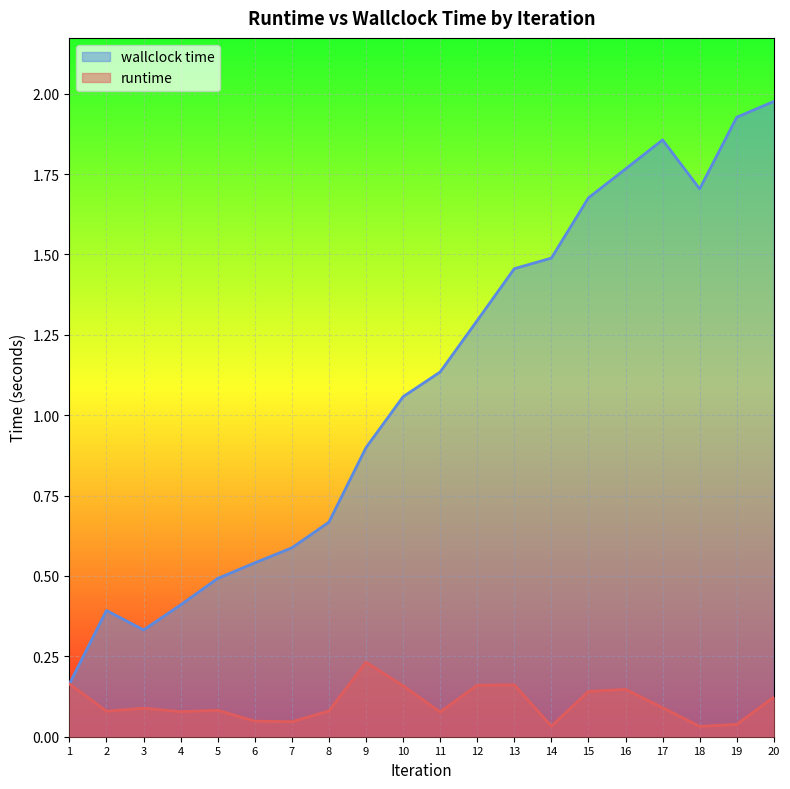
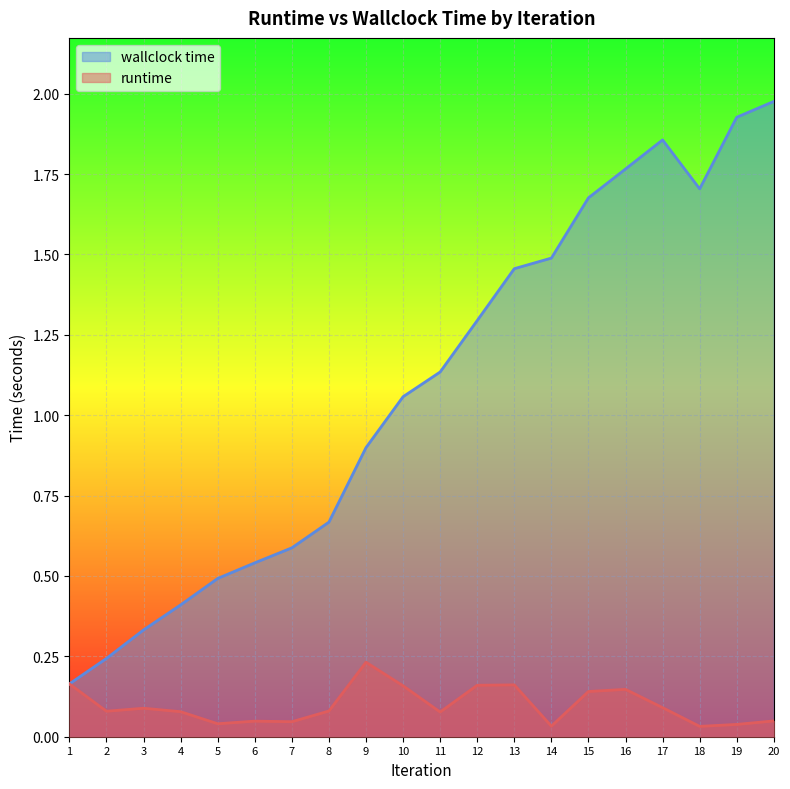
wallclock time, 2: 0.39 -> 0.24
runtime, 5: 0.08 -> 0.04
runtime, 20: 0.12 -> 0.05
